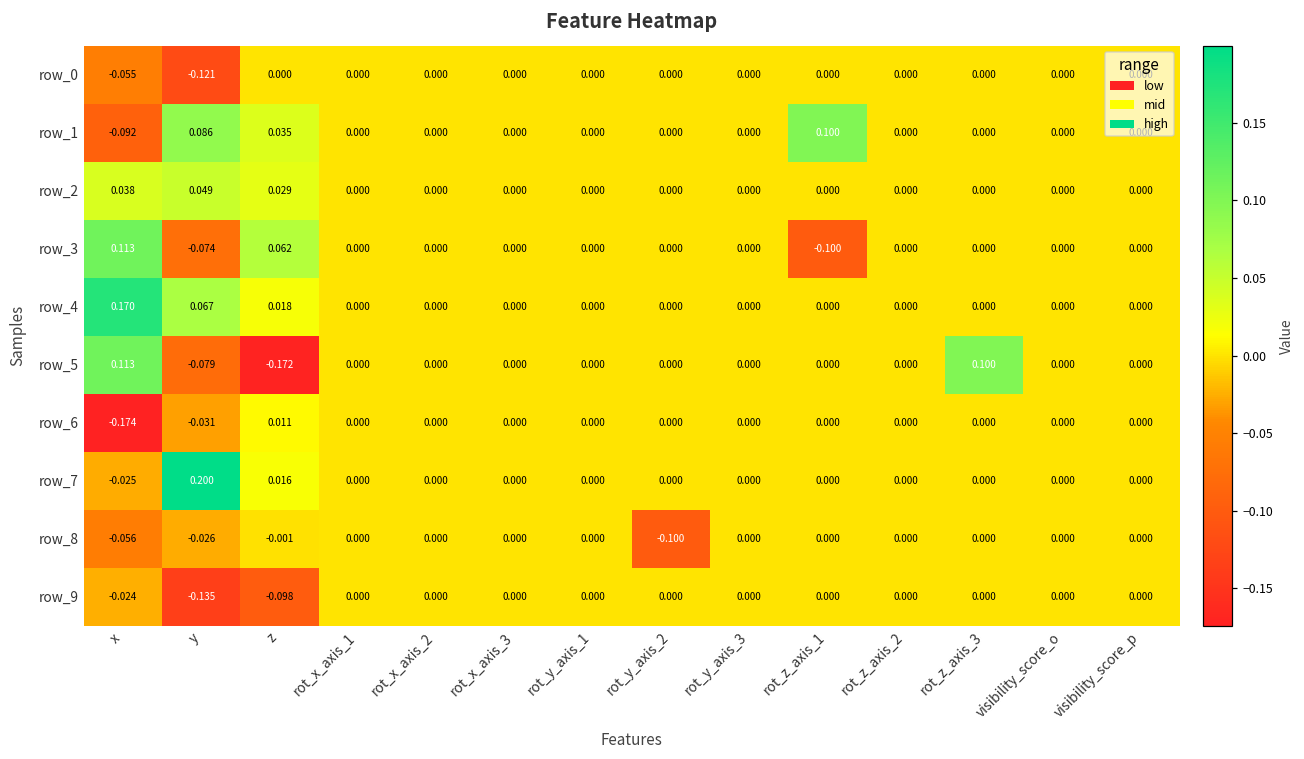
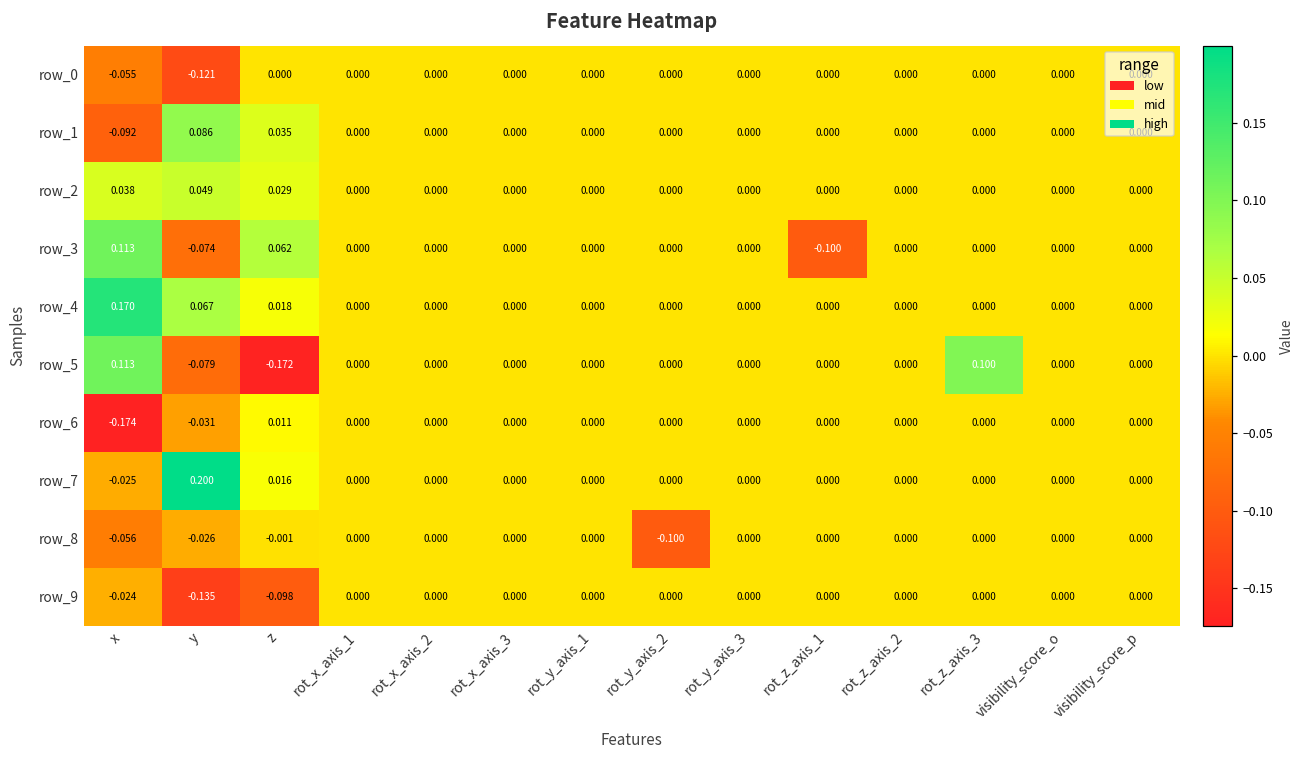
row_1, rot_z_axis_1: 0.100 -> 0.000
